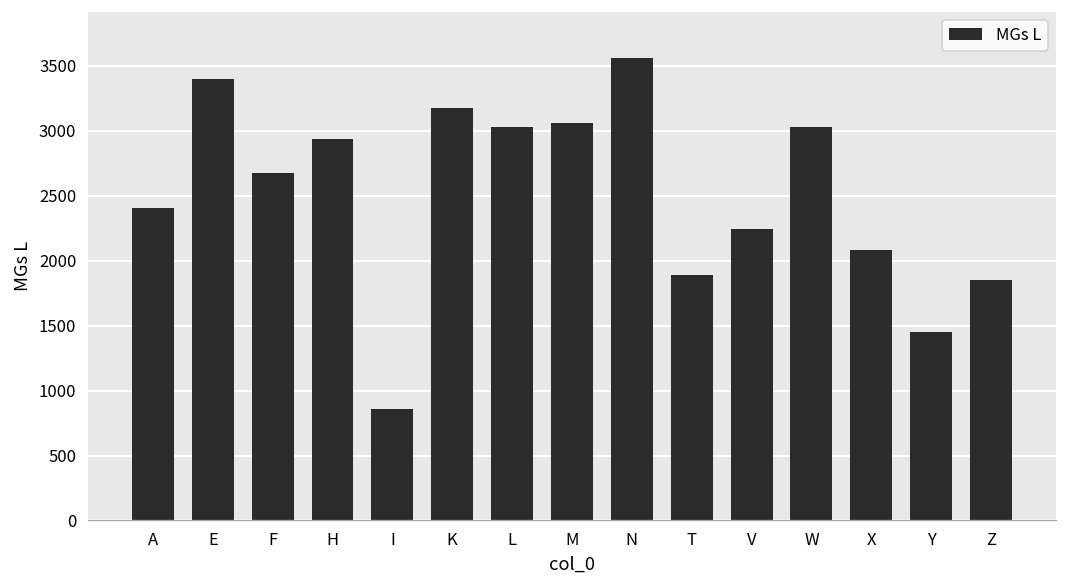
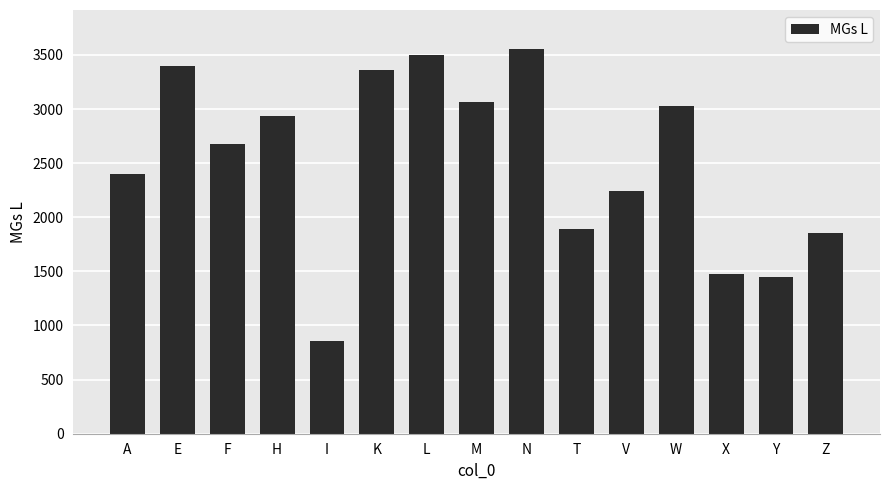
K: 3180 -> 3360
L: 3030 -> 3500
X: 2080 -> 1480
